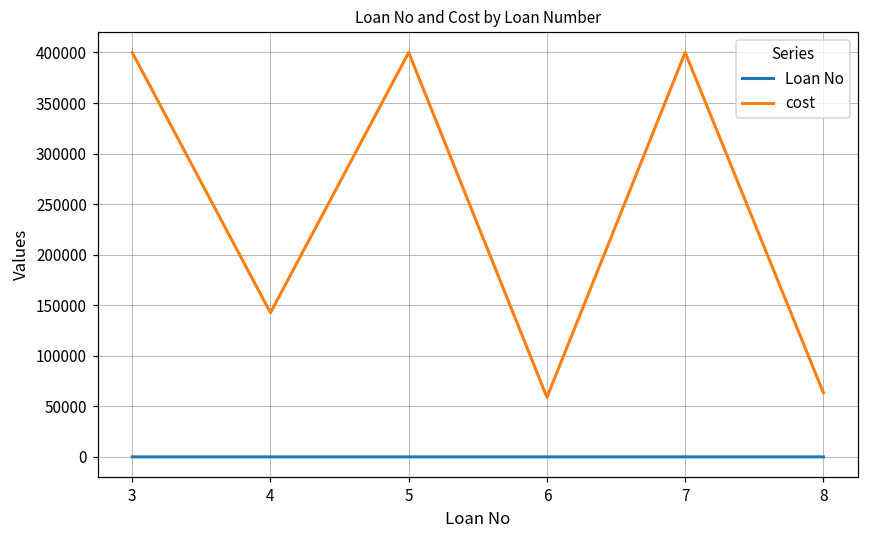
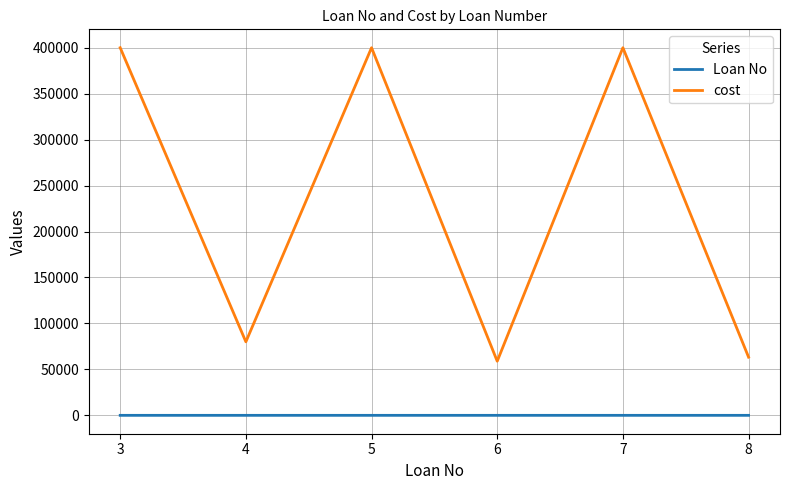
cost, 4: 140000 -> 80000
